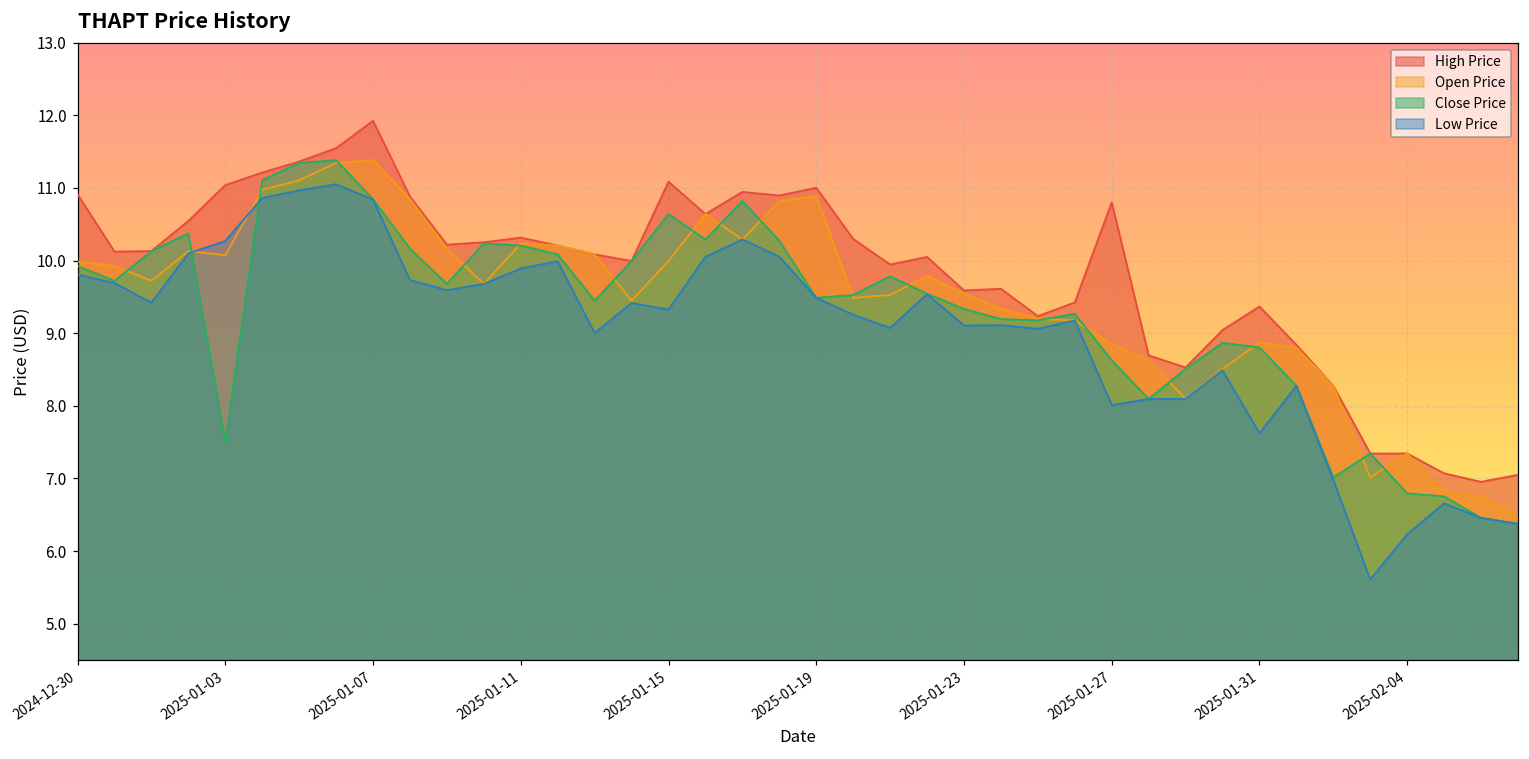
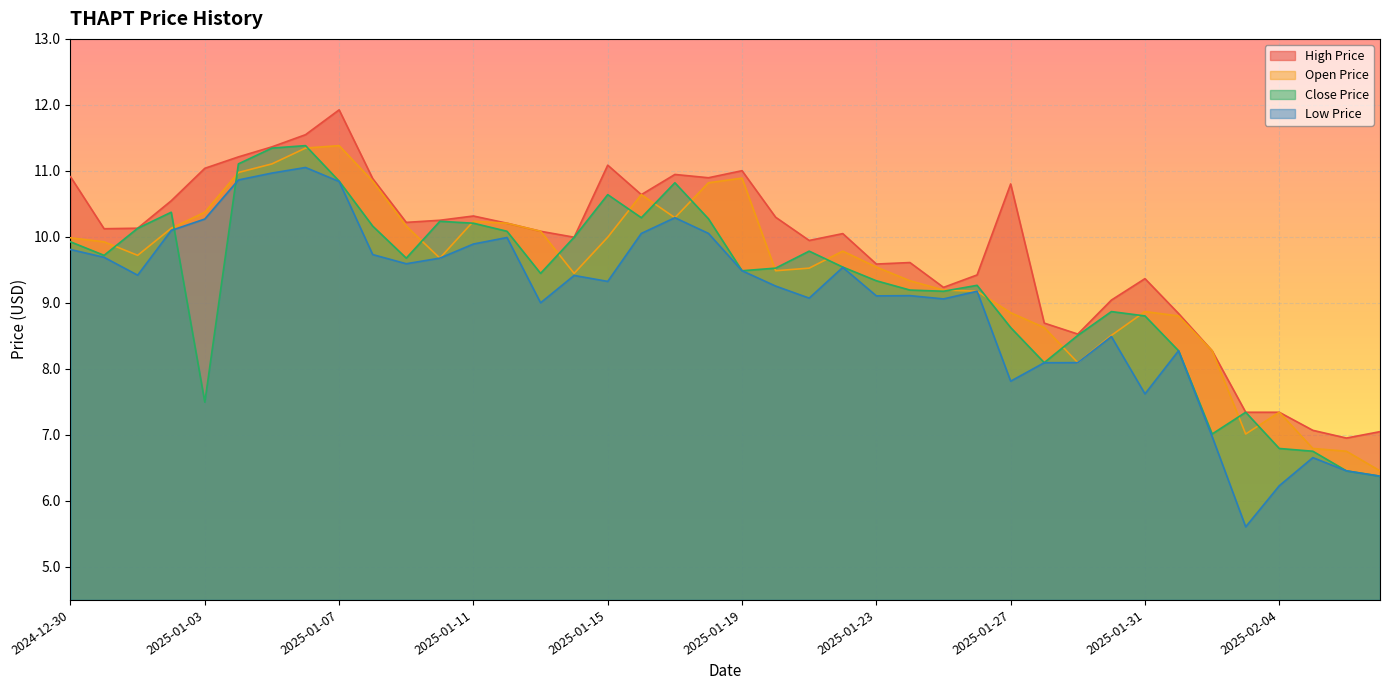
Open Price, 2025-01-03: 10.1 -> 10.4
Low Price, 2025-01-27: 8.0 -> 7.8
